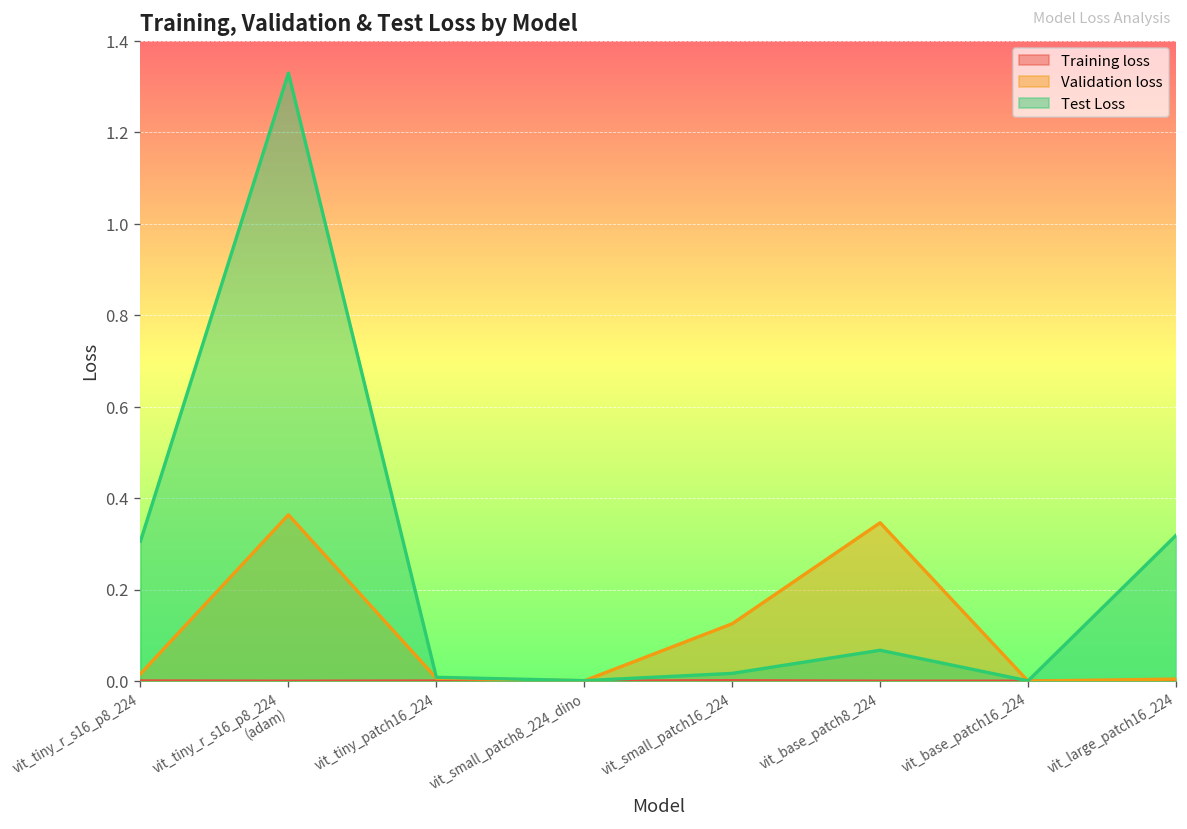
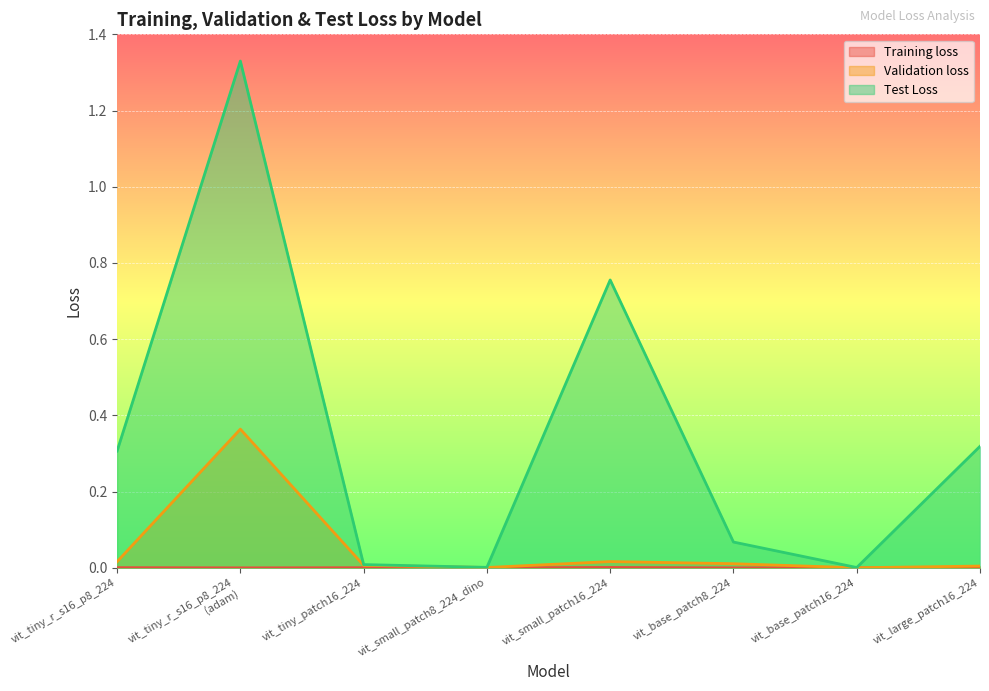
Validation loss, vit_small_patch16_224: 0.13 -> 0.02
Test Loss, vit_small_patch16_224: 0.02 -> 0.76
Validation loss, vit_base_patch8_224: 0.35 -> 0.01
